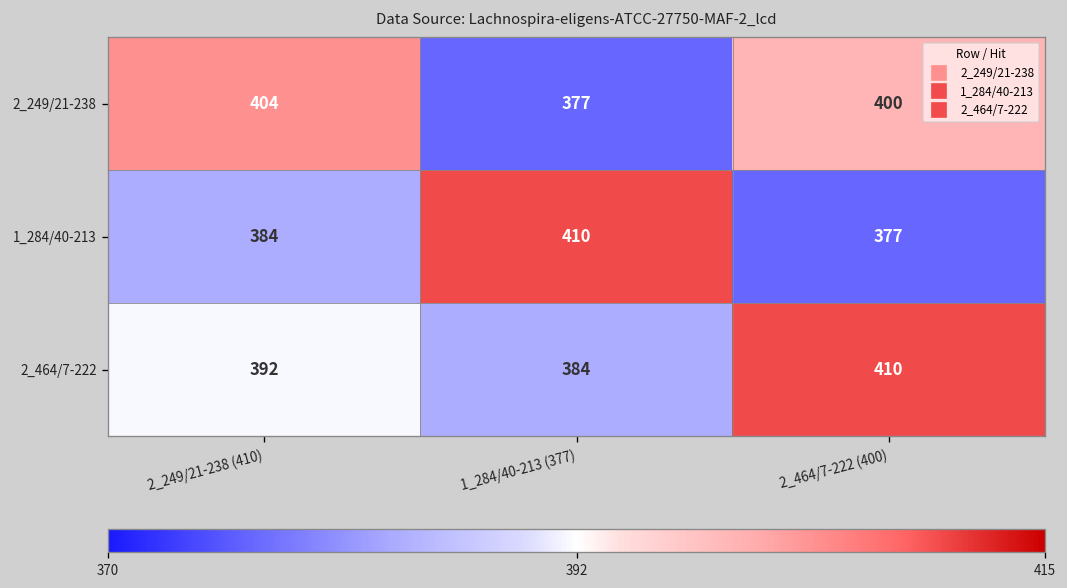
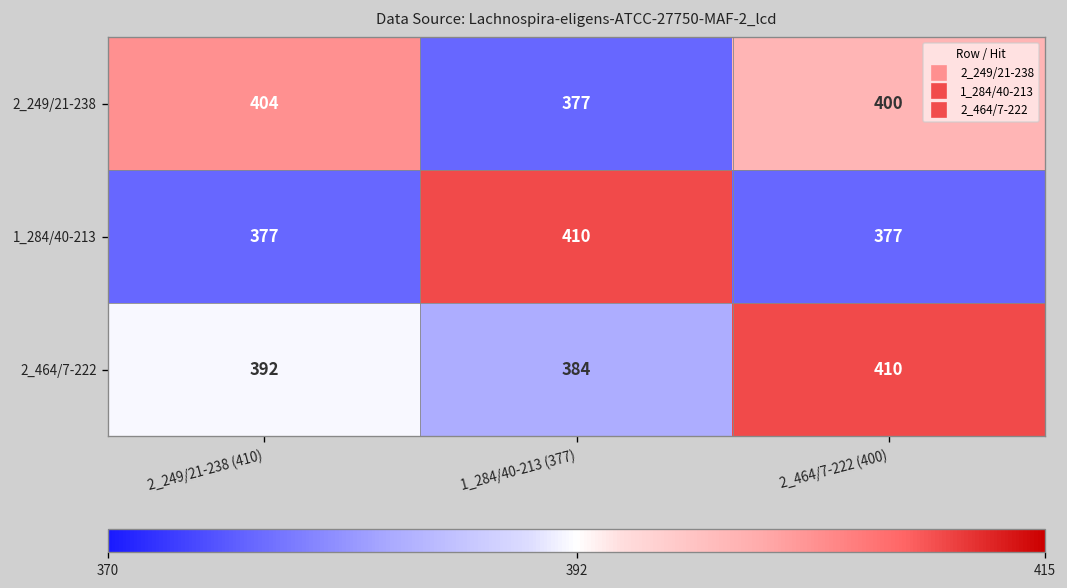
1_284/40-213, 2_249/21-238 (410): 384 -> 377
